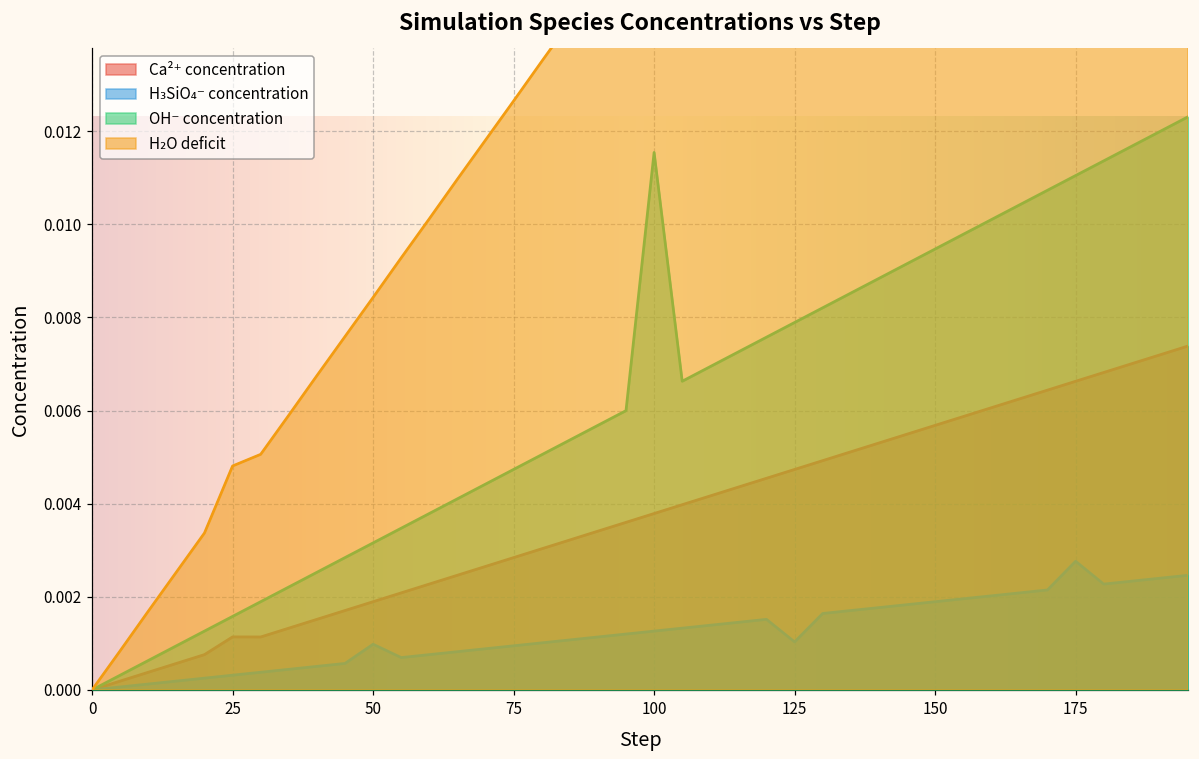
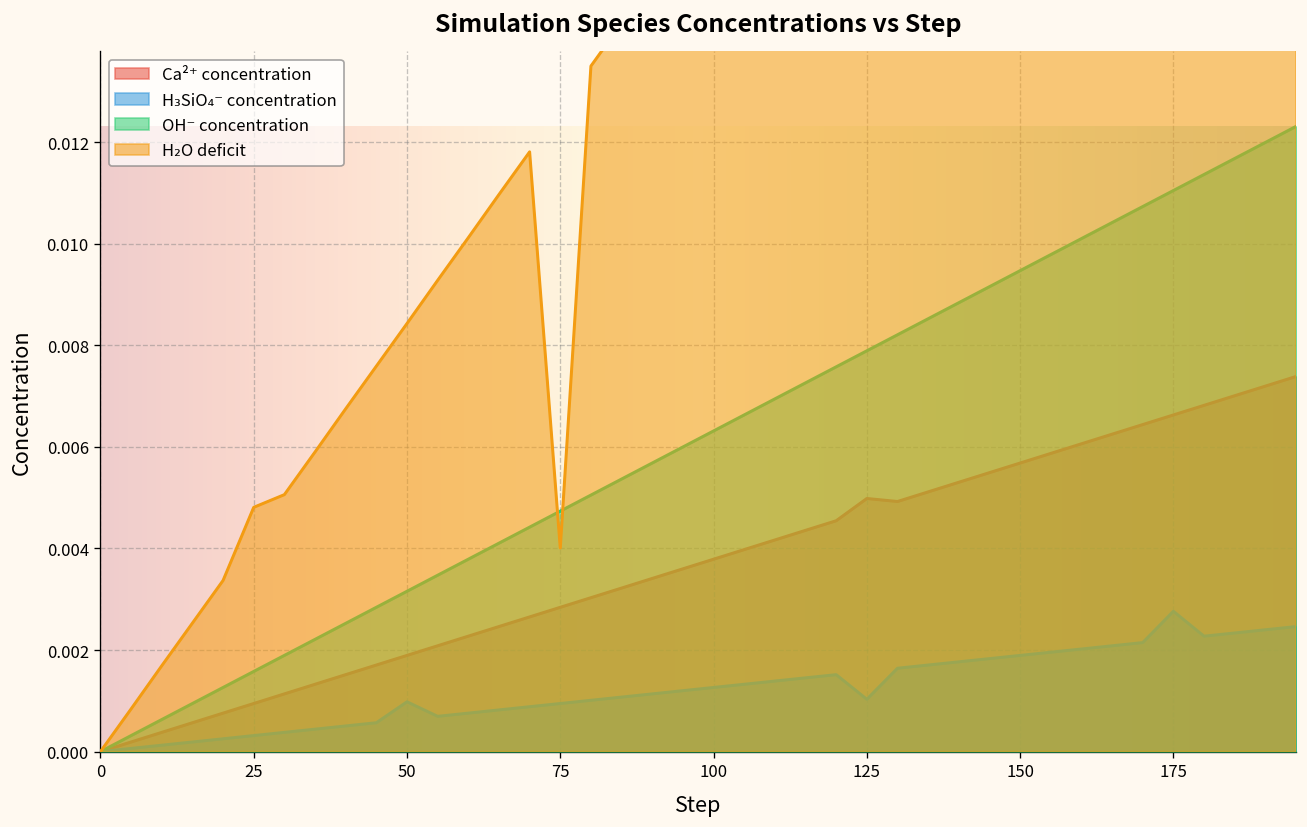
Ca²⁺ concentration, 25: 0.0011 -> 0.0009
H₂O deficit, 75: 0.0127 -> 0.0040
OH⁻ concentration, 100: 0.0115 -> 0.0063
Ca²⁺ concentration, 125: 0.0047 -> 0.0050
